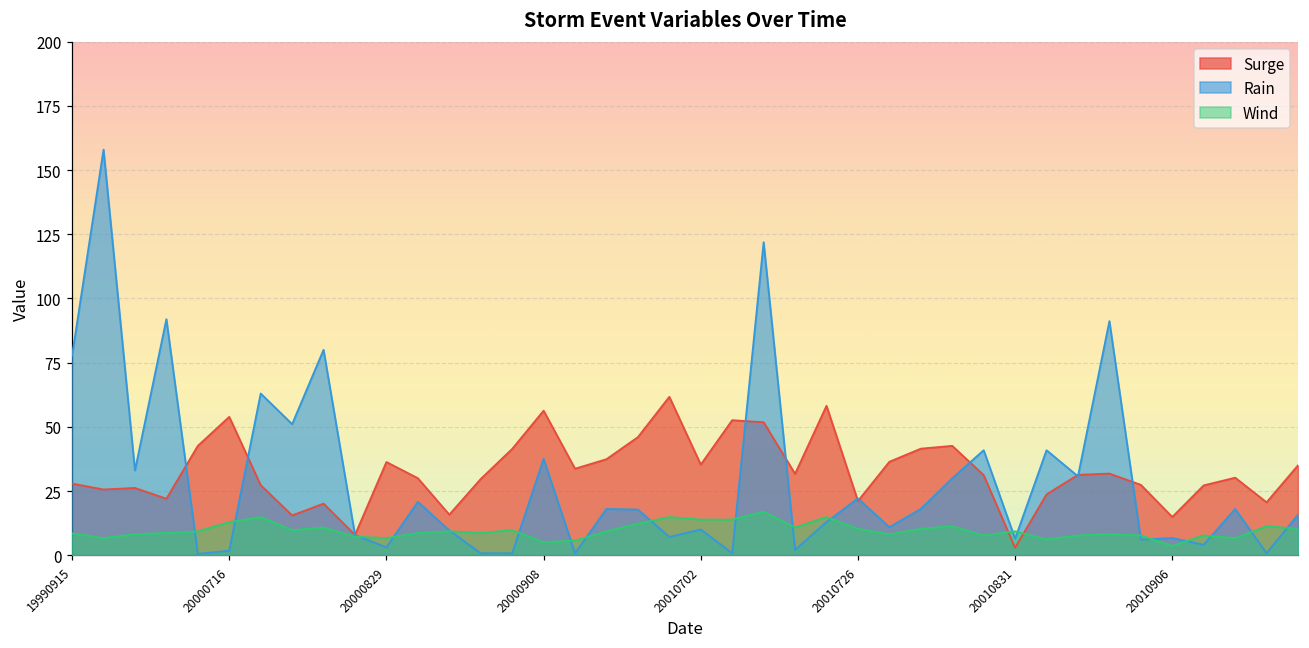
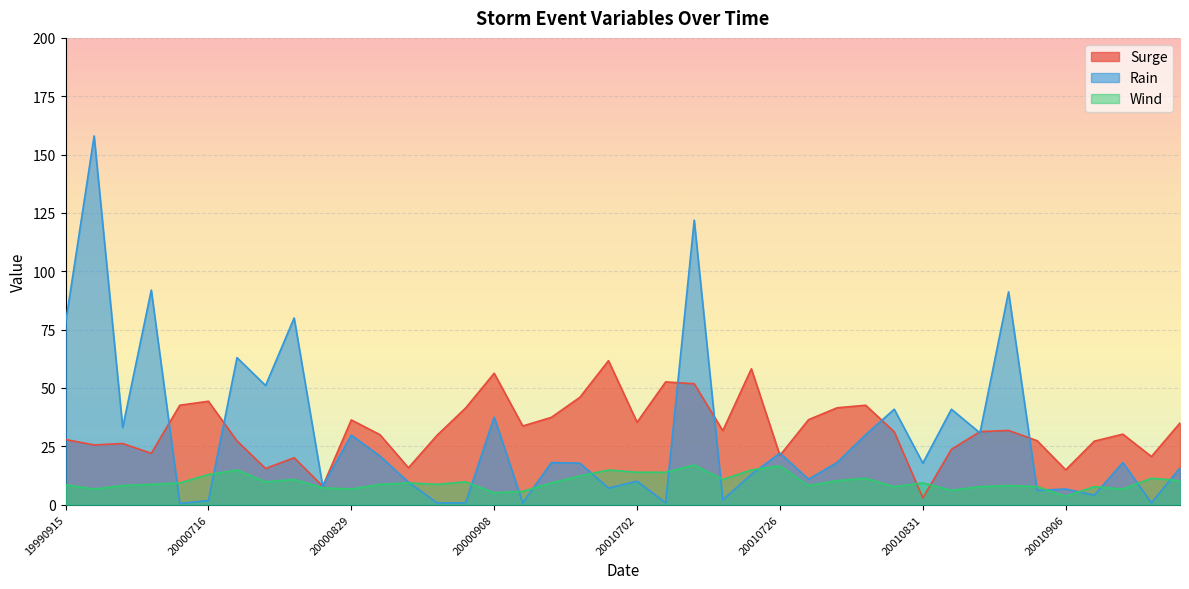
Surge, 20000716: 54 -> 44
Rain, 20000829: 3 -> 30
Wind, 20010726: 10 -> 17
Rain, 20010831: 6 -> 18
